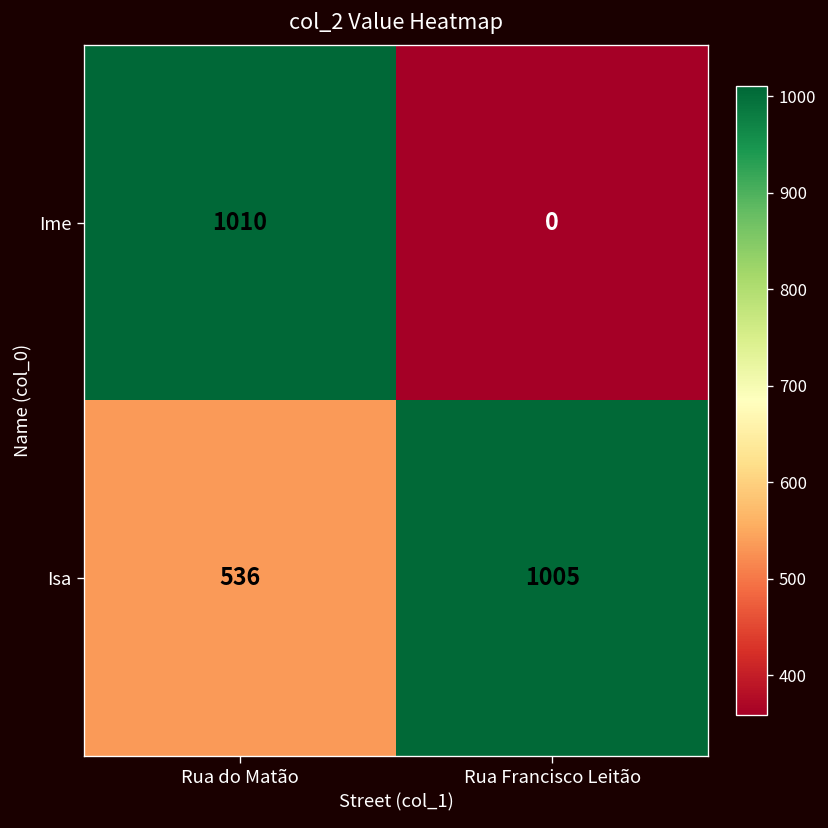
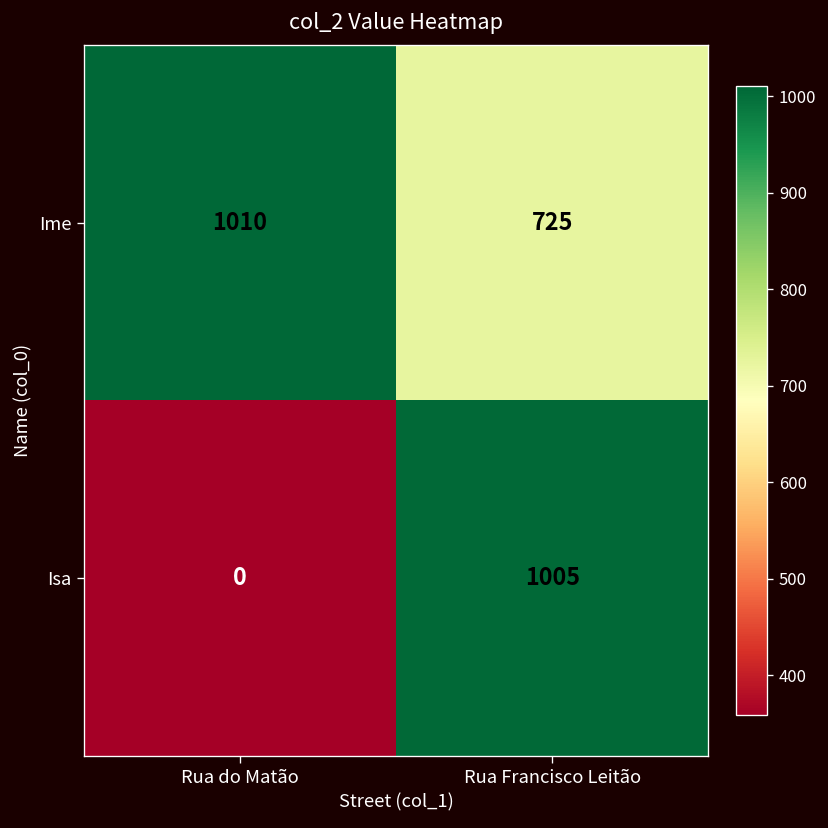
Ime, Rua Francisco Leitão: 0 -> 725
Isa, Rua do Matão: 536 -> 0
